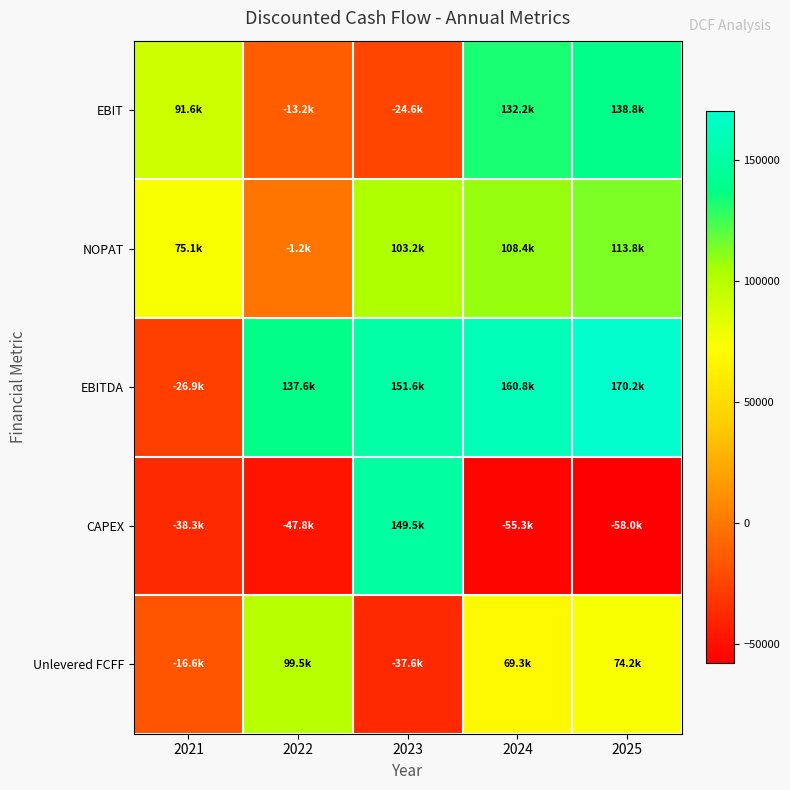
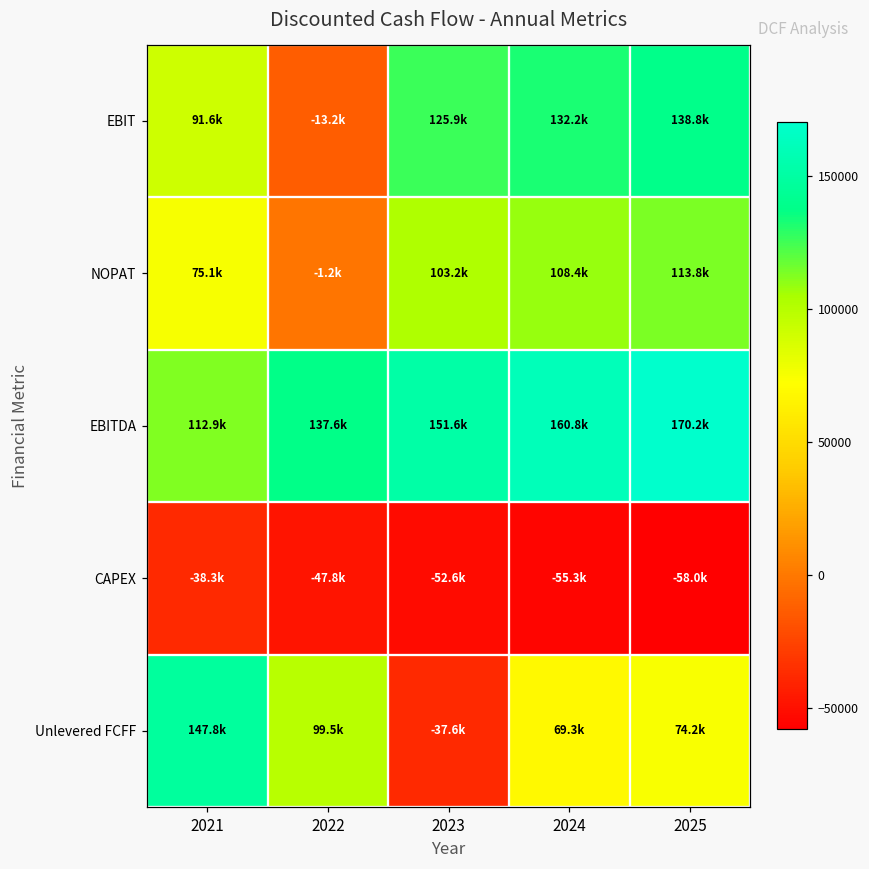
EBIT, 2023: -24.6k -> 125.9k
EBITDA, 2021: -26.9k -> 112.9k
CAPEX, 2023: 149.5k -> -52.6k
Unlevered FCFF, 2021: -16.6k -> 147.8k
